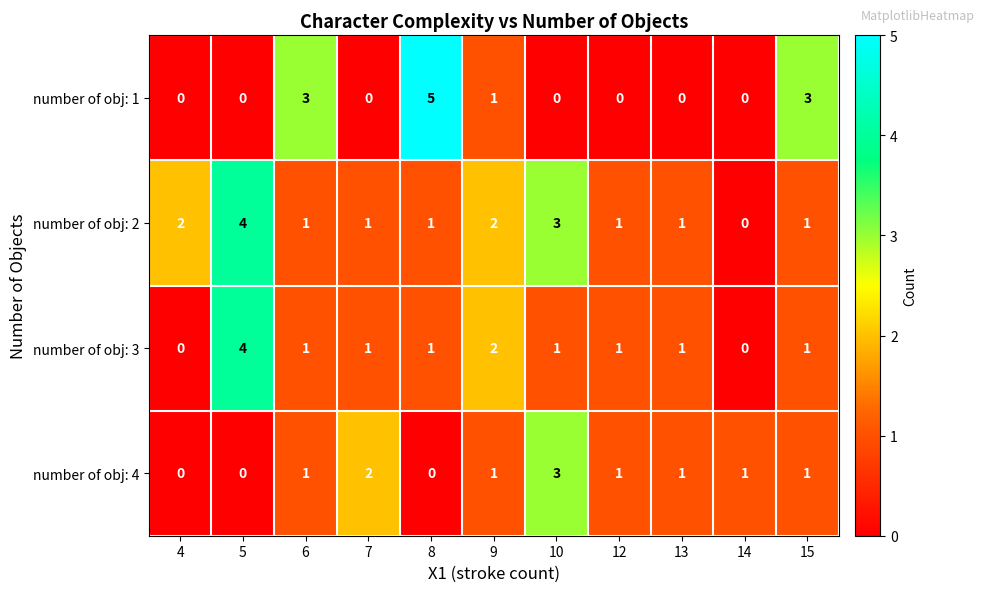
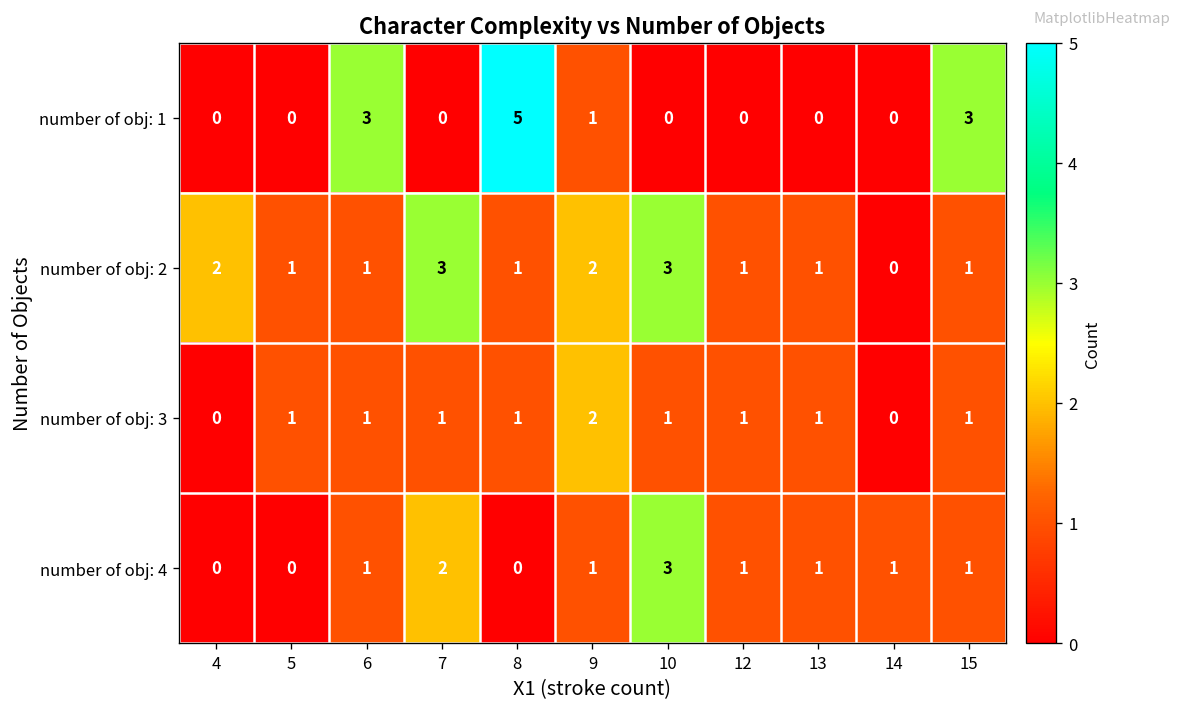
number of obj: 2, 5: 4 -> 1
number of obj: 2, 7: 1 -> 3
number of obj: 3, 5: 4 -> 1
